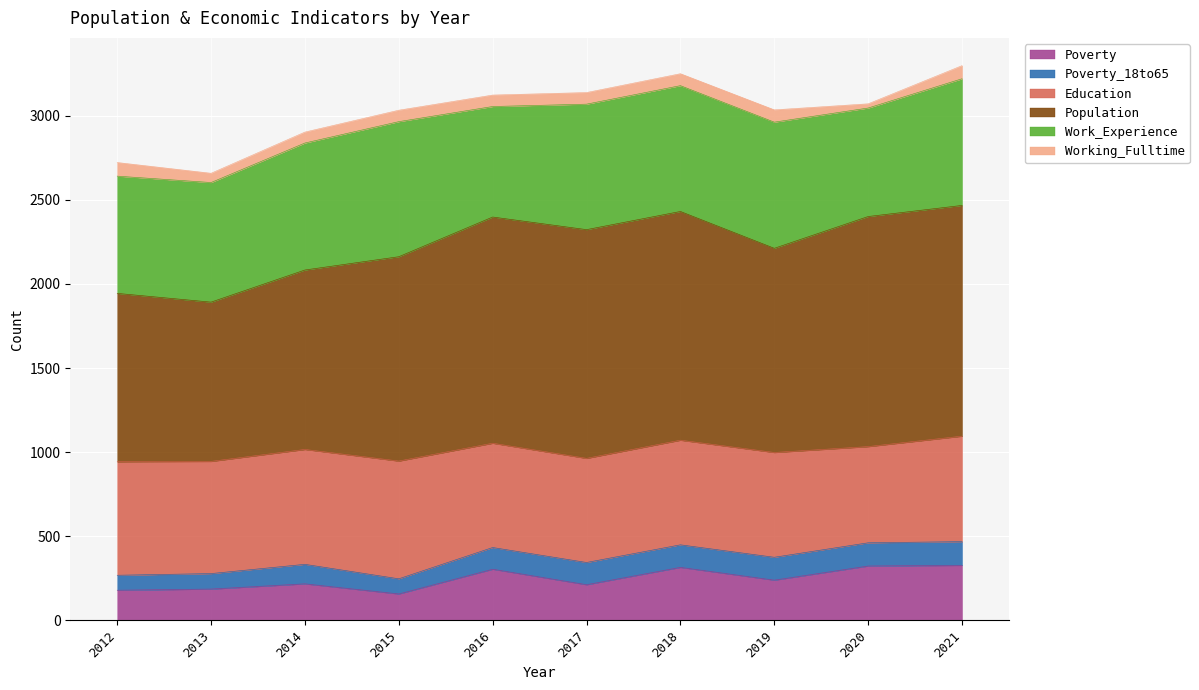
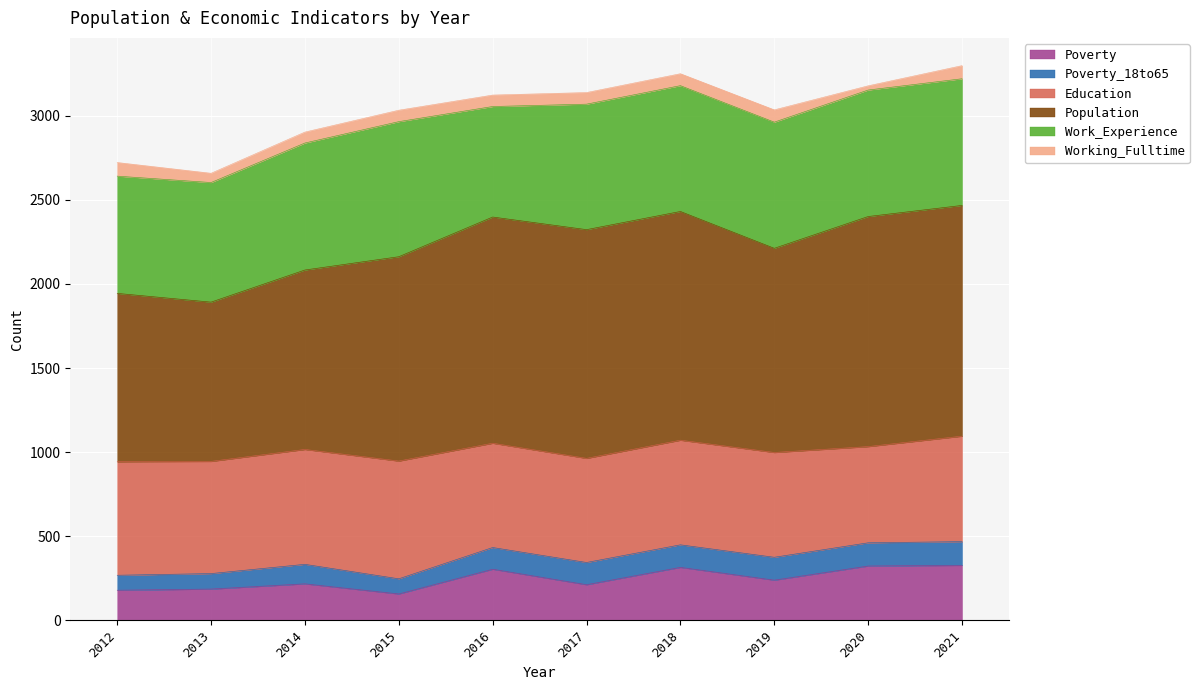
Work_Experience, 2020: 650 -> 750
